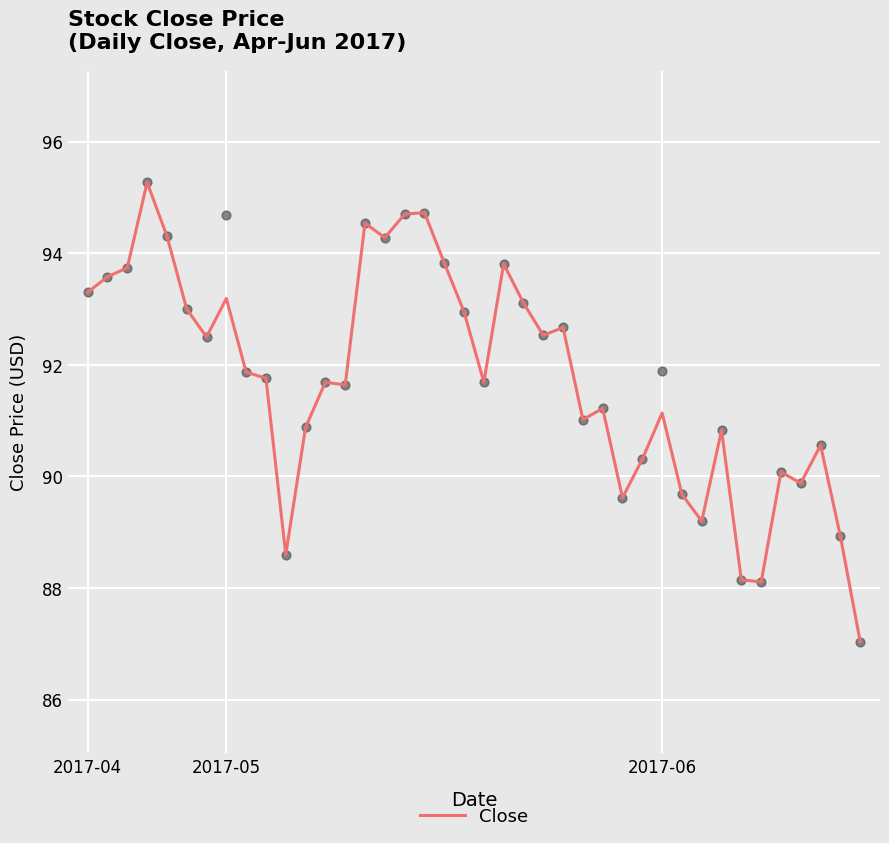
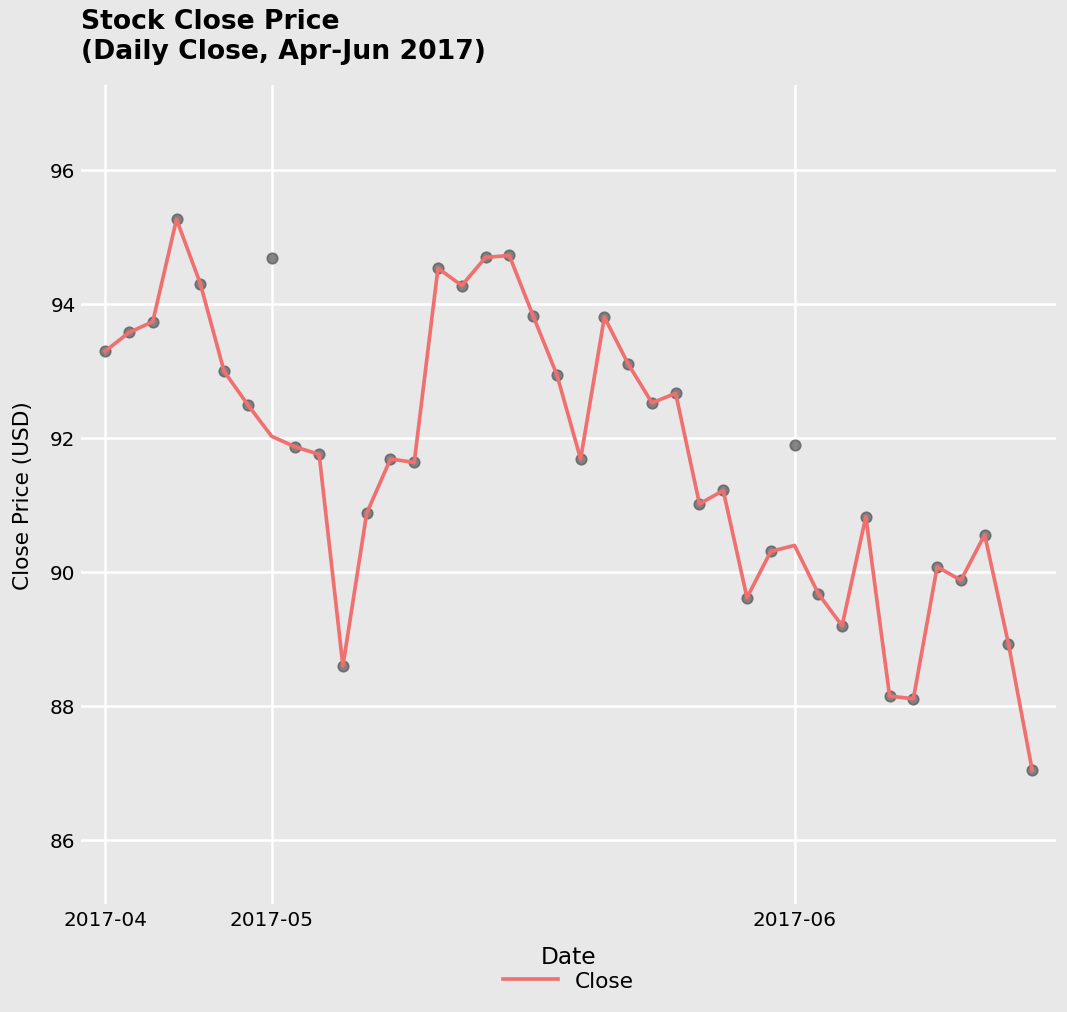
Close, 2017-05: 93.2 -> 92.0
Close, 2017-06: 91.1 -> 90.4
